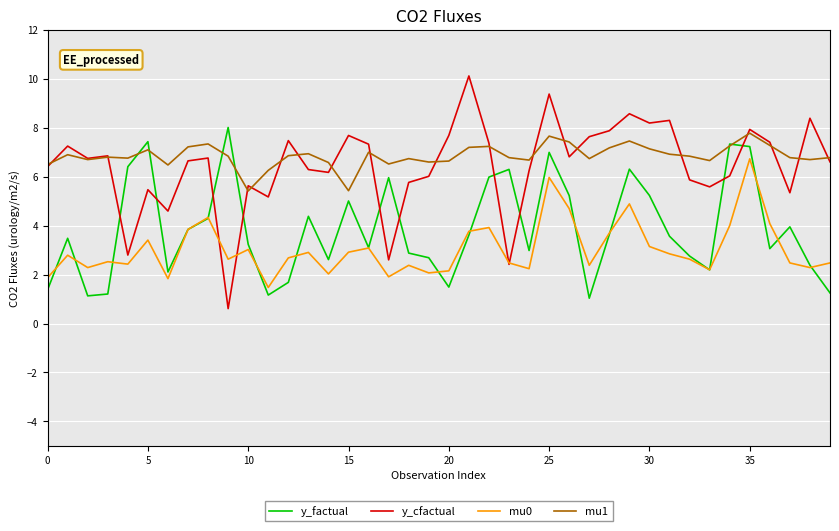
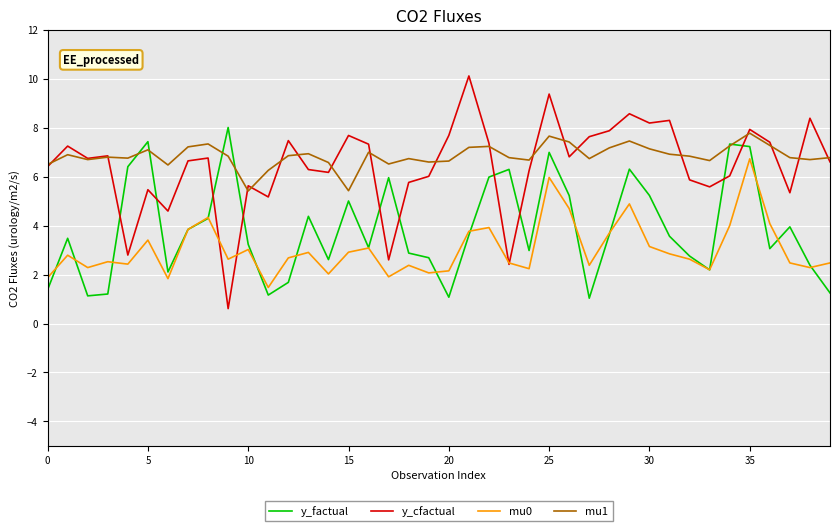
y_factual, 20: 1.5 -> 1.1
